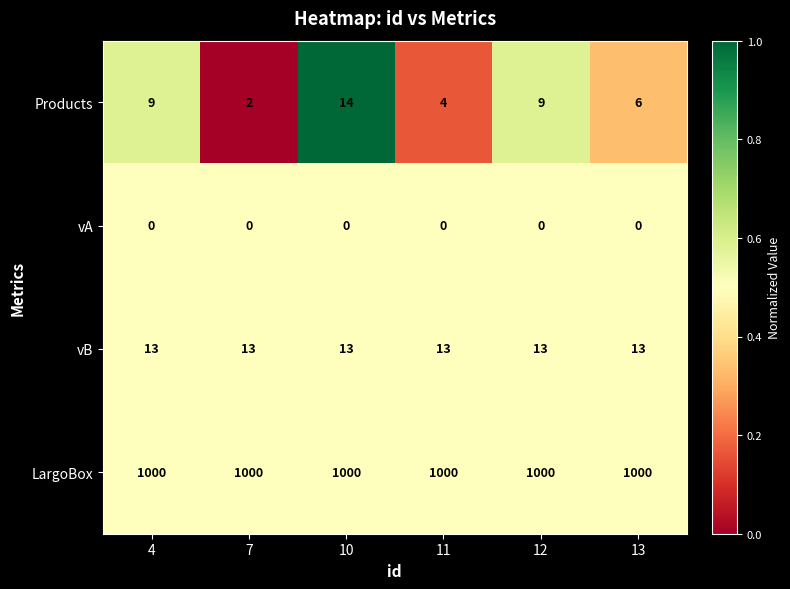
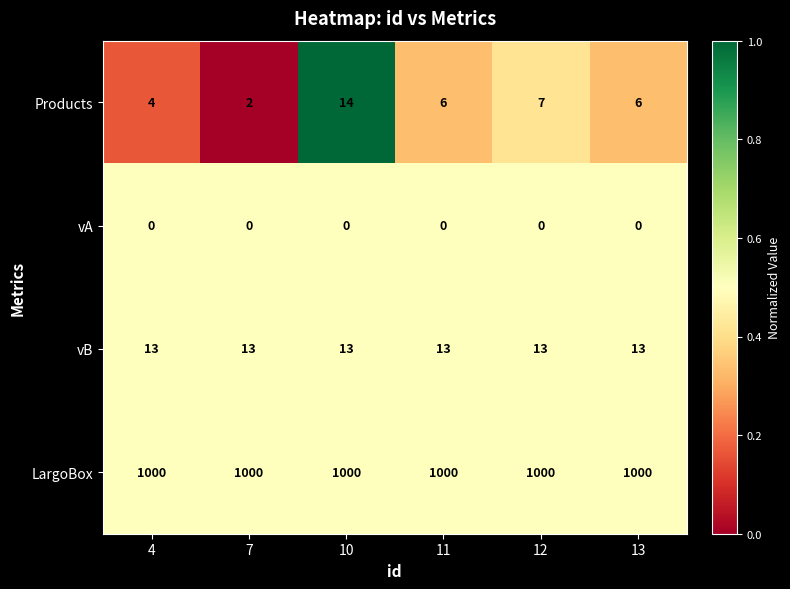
Products, 4: 9 -> 4
Products, 11: 4 -> 6
Products, 12: 9 -> 7
